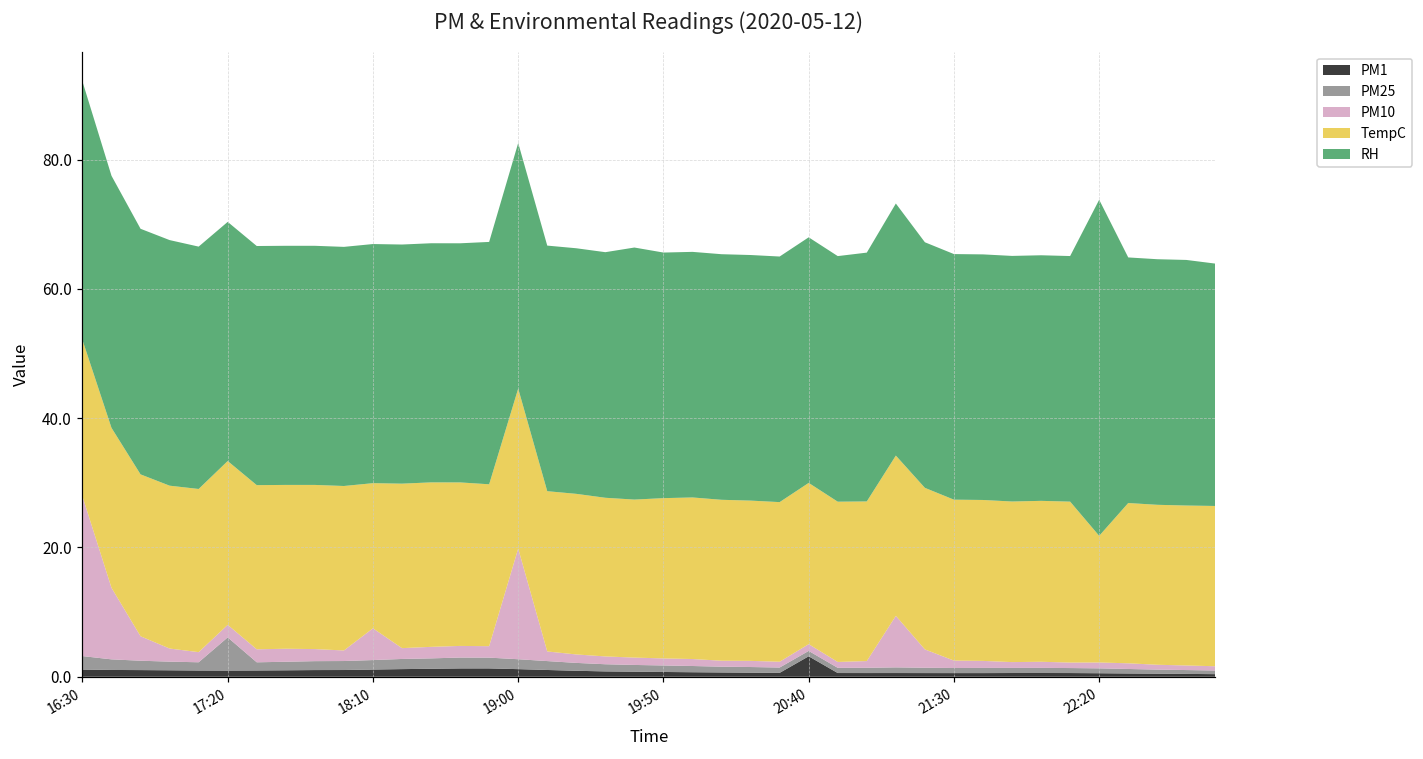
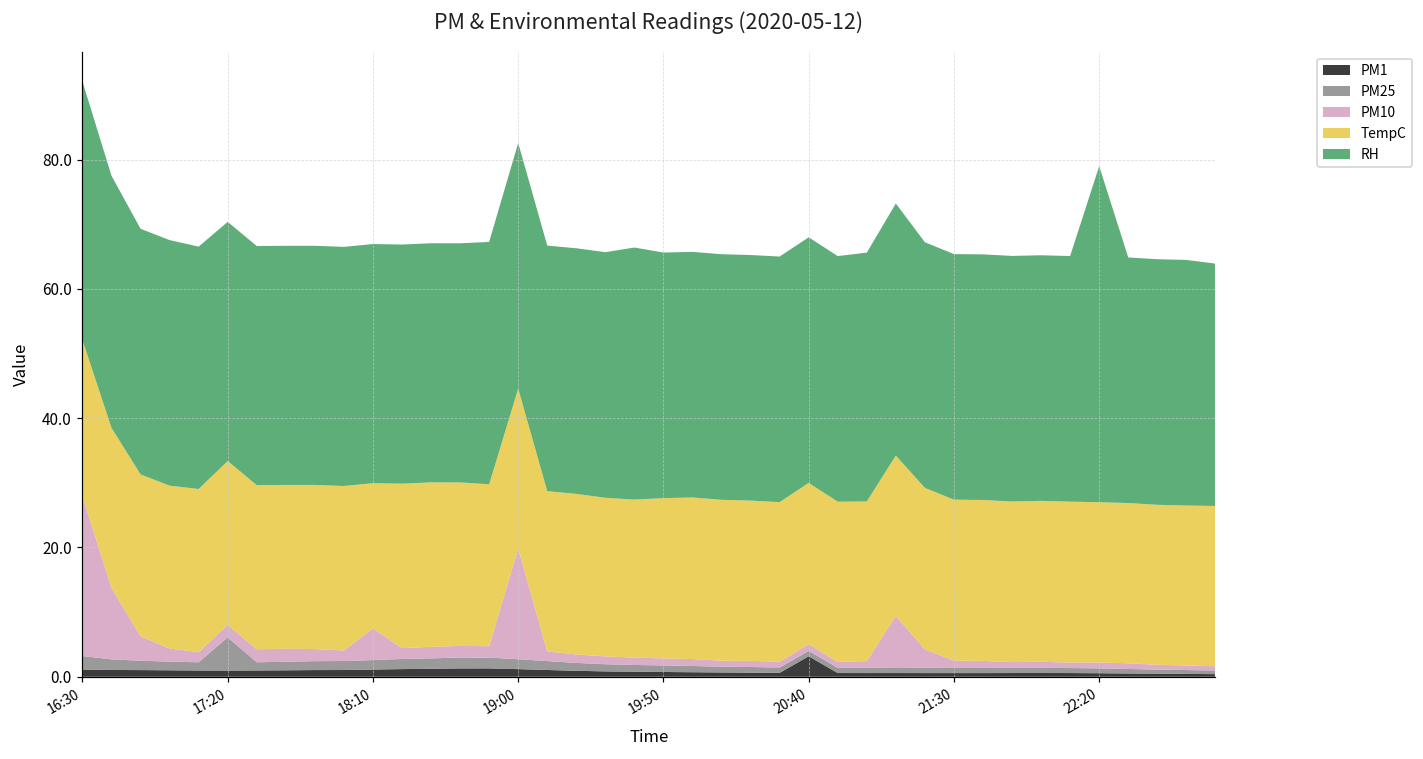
TempC, 22:20: 20 -> 25
